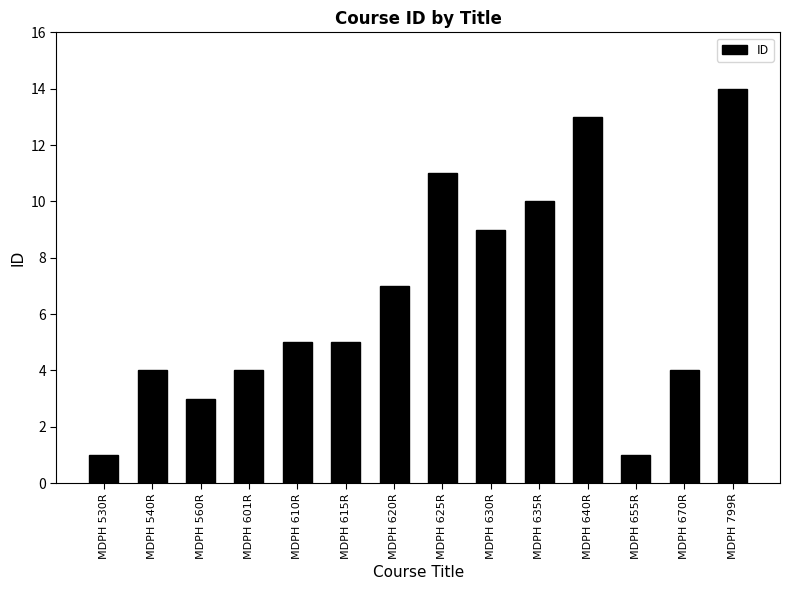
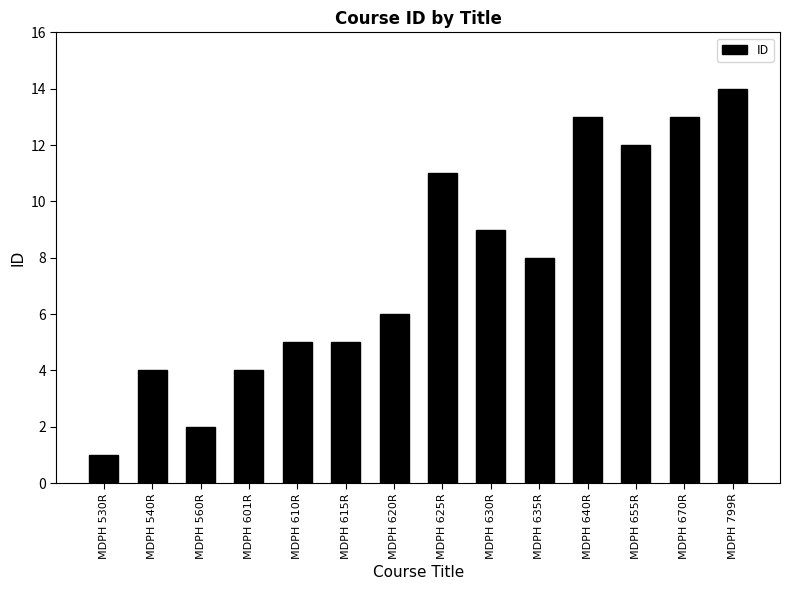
MDPH 560R: 3 -> 2
MDPH 620R: 7 -> 6
MDPH 635R: 10 -> 8
MDPH 655R: 1 -> 12
MDPH 670R: 4 -> 13
